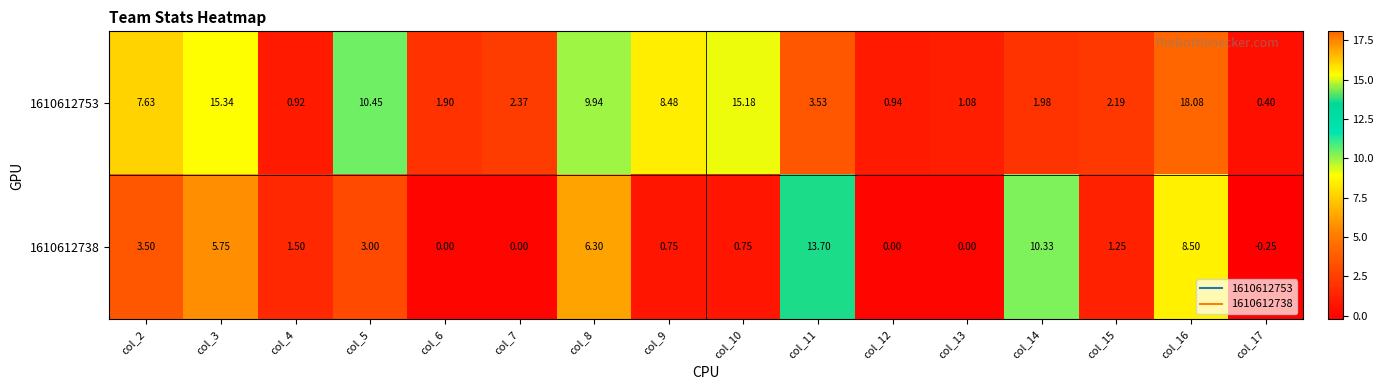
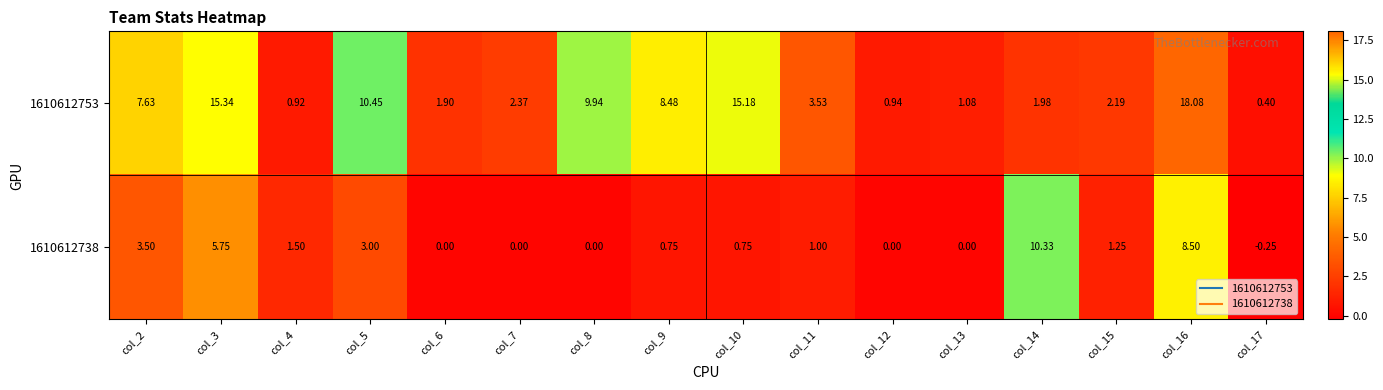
1610612738, col_8: 6.30 -> 0.00
1610612738, col_11: 13.70 -> 1.00
